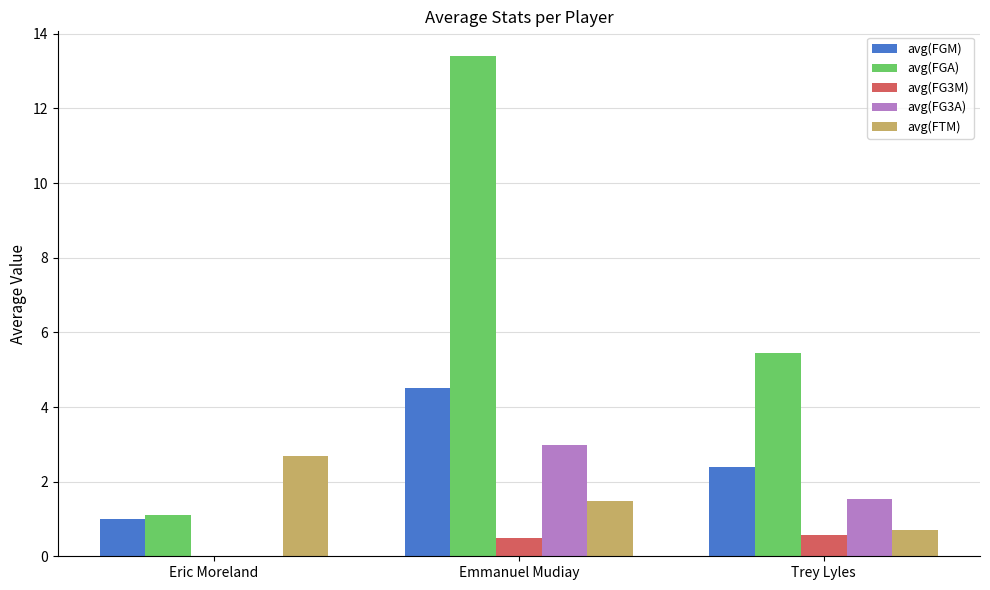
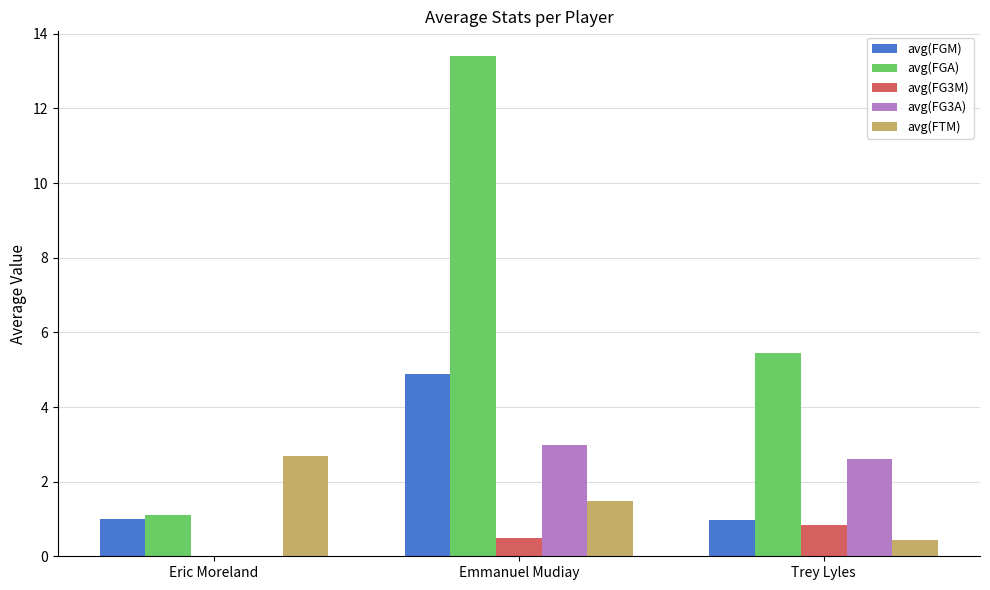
avg(FGM), Emmanuel Mudiay: 4.5 -> 4.9
avg(FGM), Trey Lyles: 2.4 -> 1.0
avg(FG3M), Trey Lyles: 0.6 -> 0.8
avg(FG3A), Trey Lyles: 1.5 -> 2.6
avg(FTM), Trey Lyles: 0.7 -> 0.4
